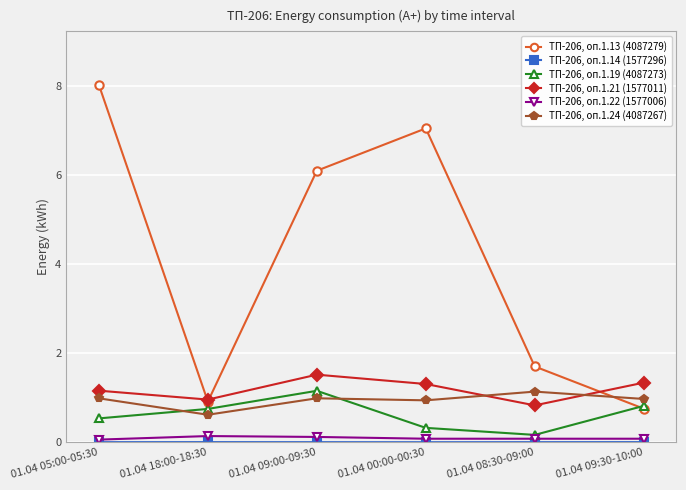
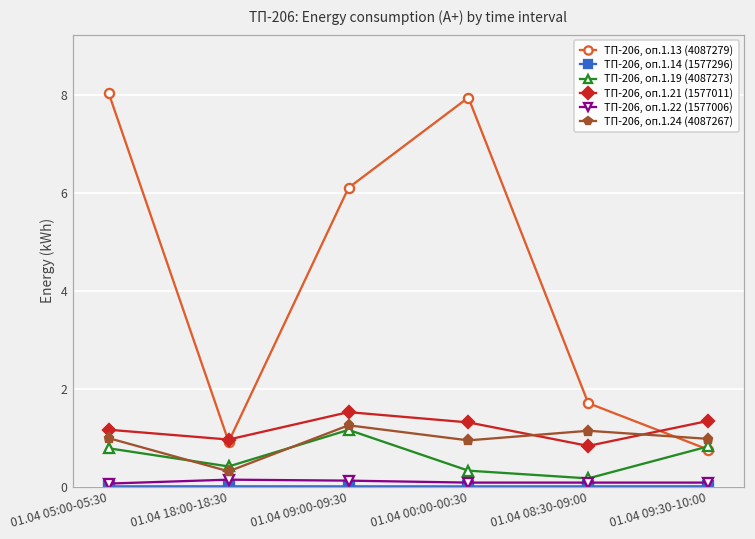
ТП-206, оп.1.19 (4087273), 01.04 05:00-05:30: 0.5 -> 0.8
ТП-206, оп.1.19 (4087273), 01.04 18:00-18:30: 0.8 -> 0.4
ТП-206, оп.1.24 (4087267), 01.04 18:00-18:30: 0.6 -> 0.3
ТП-206, оп.1.24 (4087267), 01.04 09:00-09:30: 1.0 -> 1.3
ТП-206, оп.1.13 (4087279), 01.04 00:00-00:30: 7.1 -> 7.9
